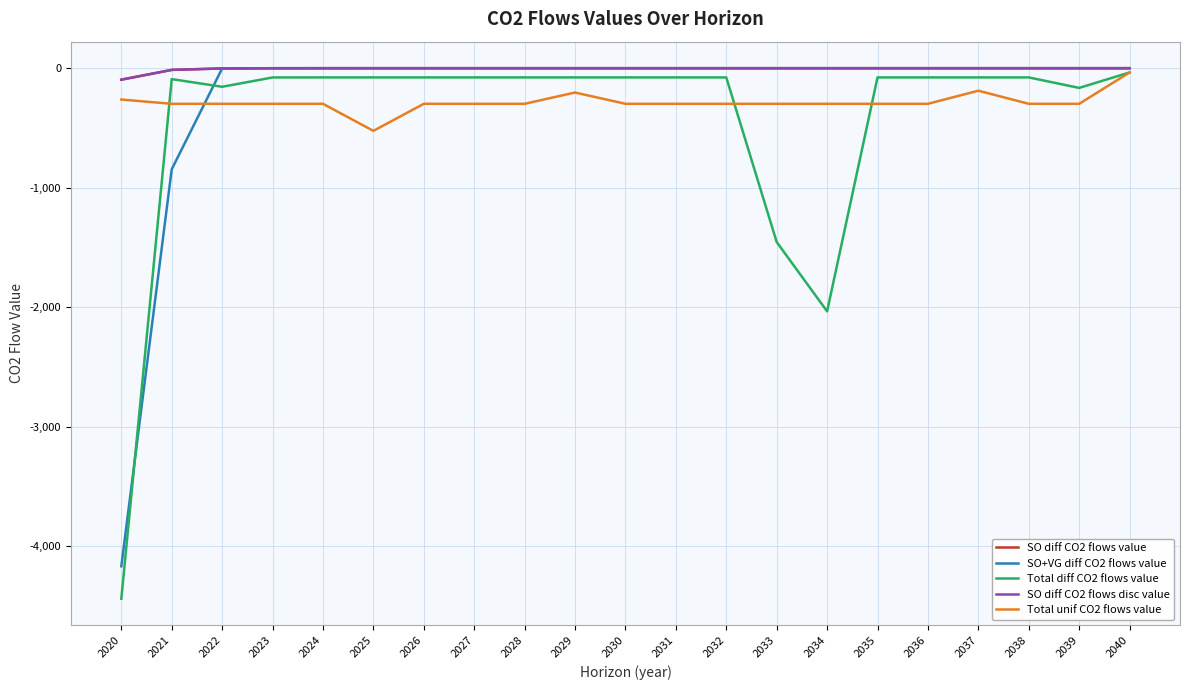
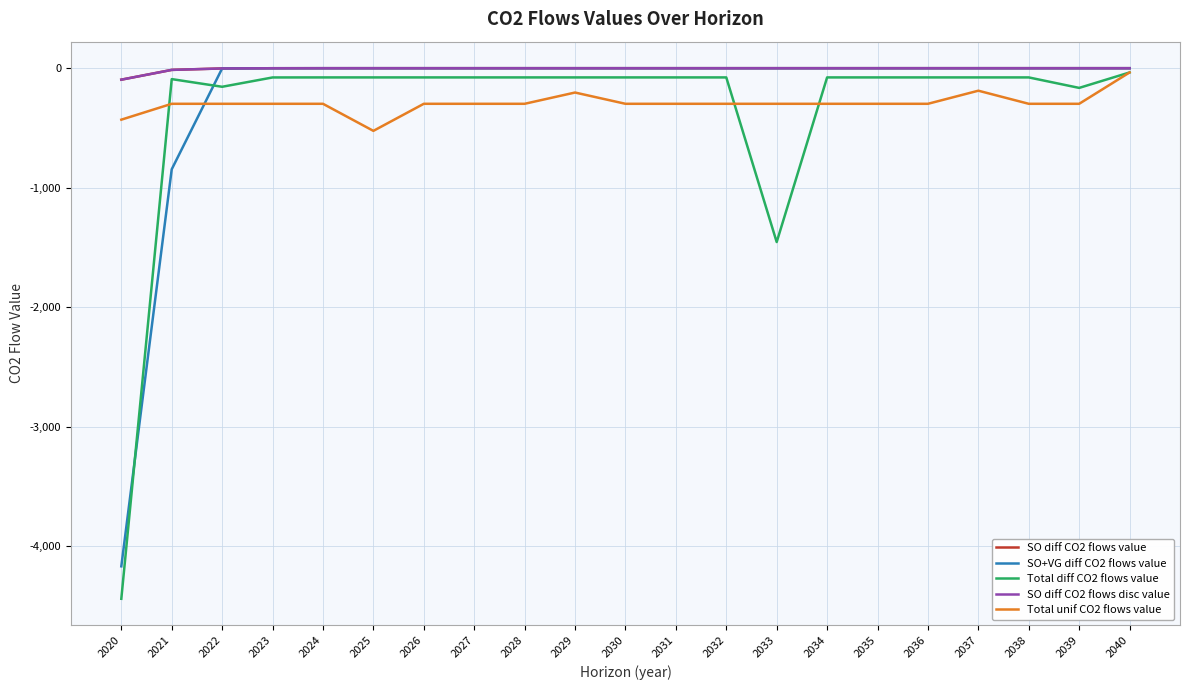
Total unif CO2 flows value, 2020: -260 -> -430
Total diff CO2 flows value, 2034: -2,040 -> -80
